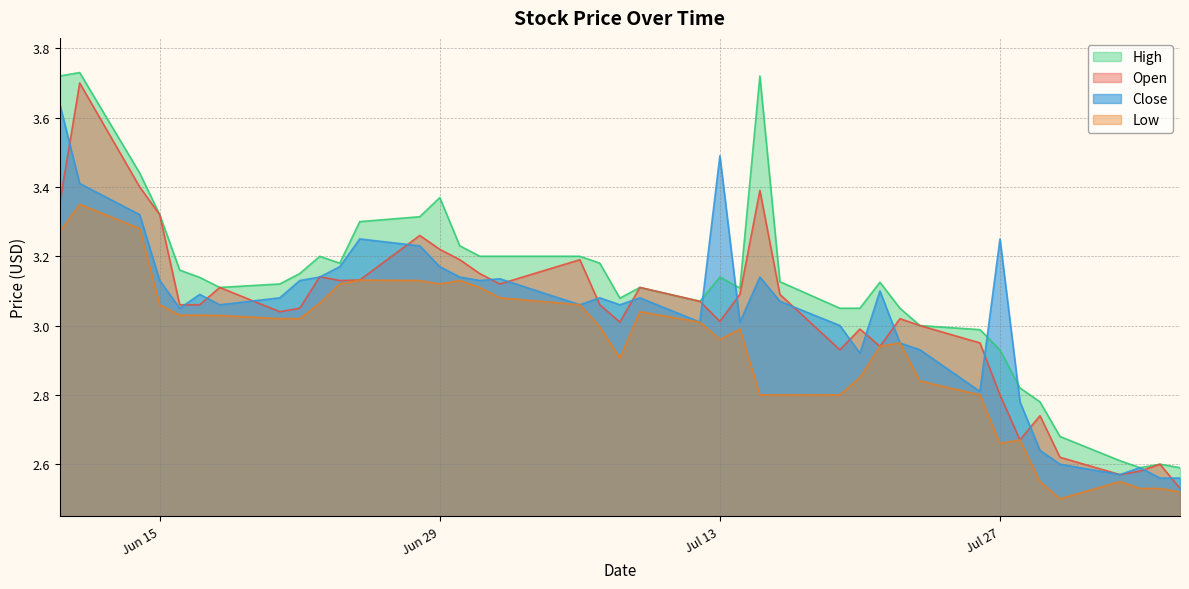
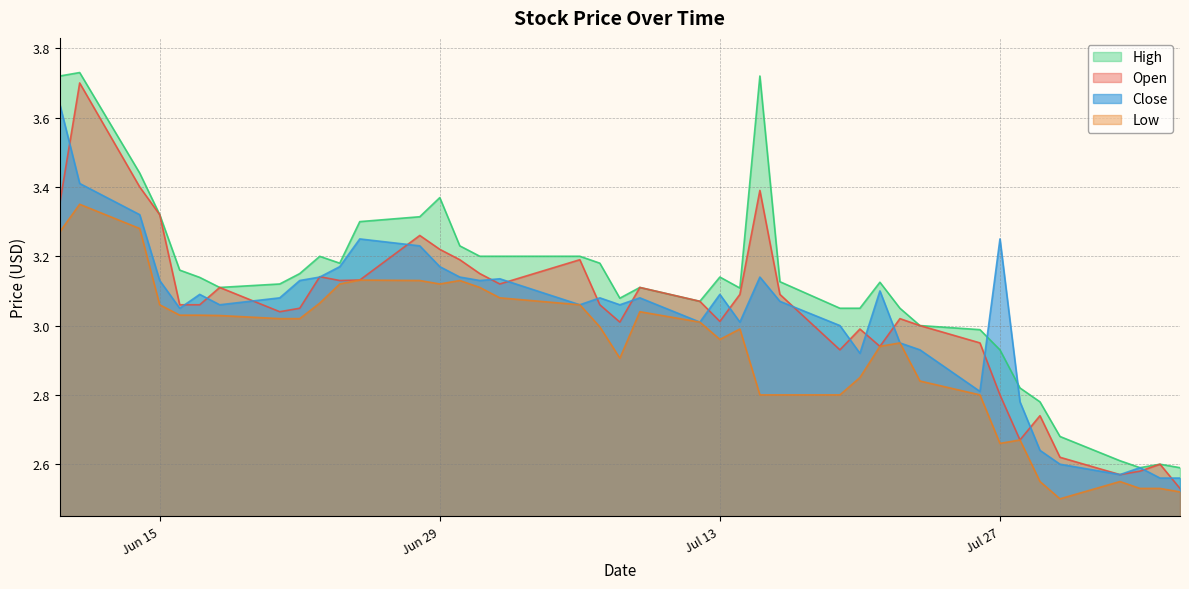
Close, Jul 13: 3.49 -> 3.09
